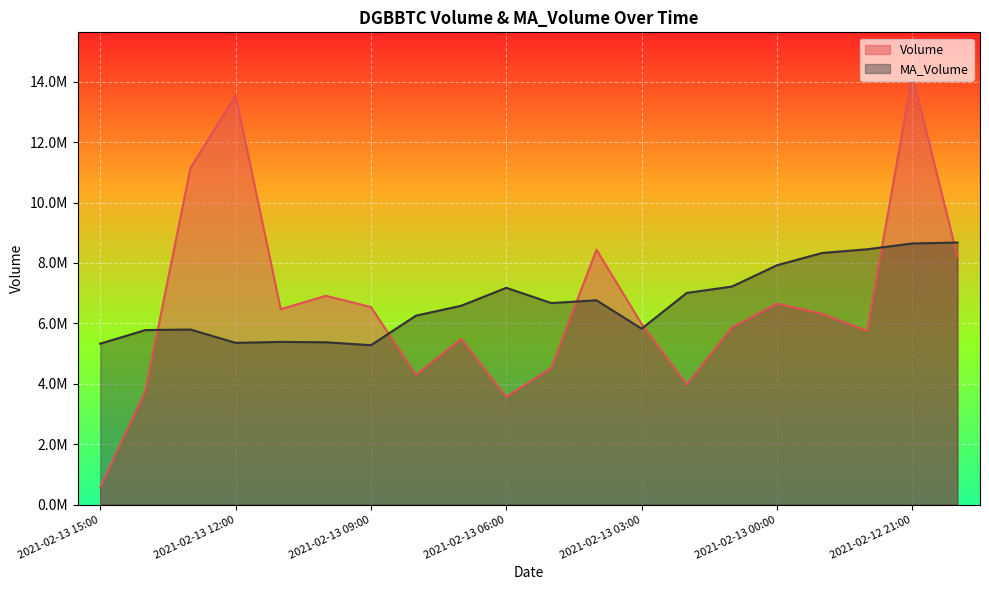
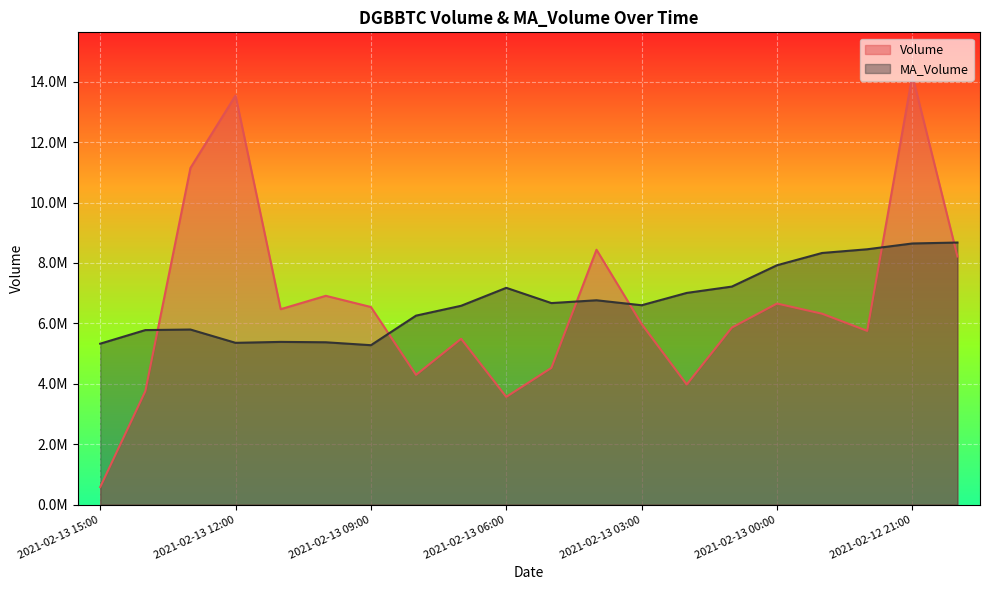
MA_Volume, 2021-02-13 03:00: 5800000 -> 6600000
